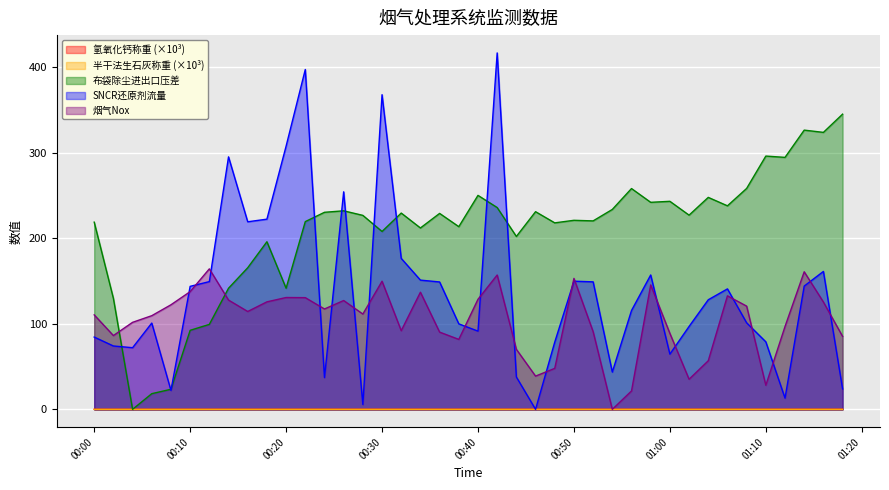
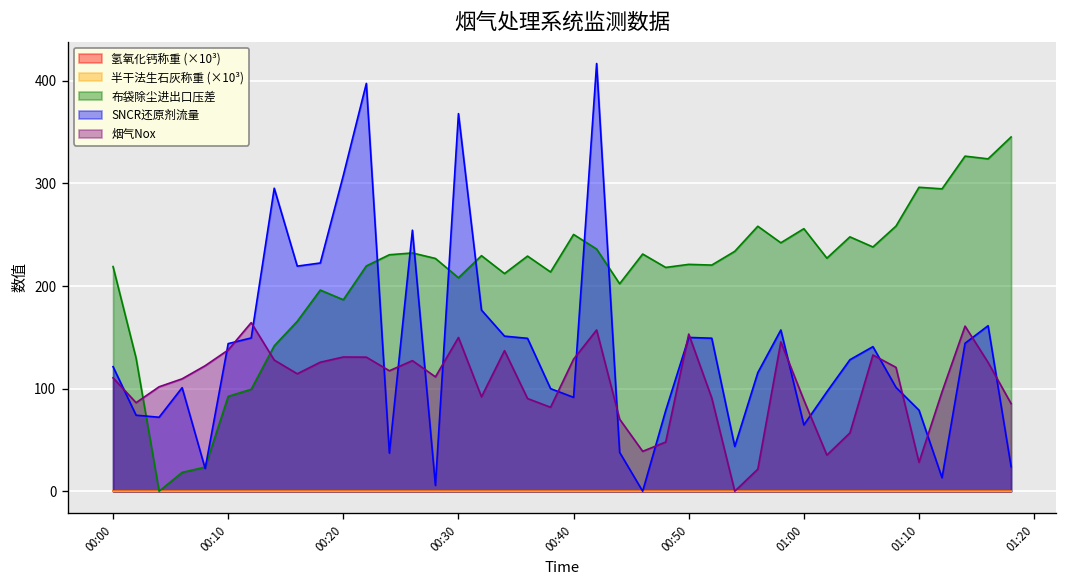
SNCR还原剂流量, 00:00: 80 -> 120
布袋除尘进出口压差, 00:20: 140 -> 190
布袋除尘进出口压差, 01:00: 240 -> 260
